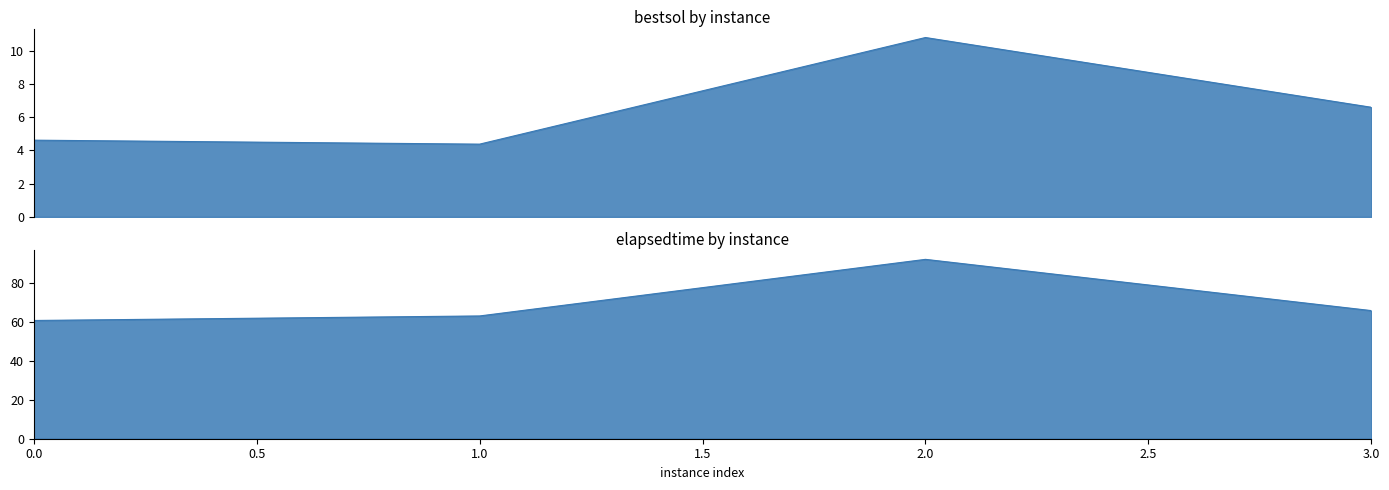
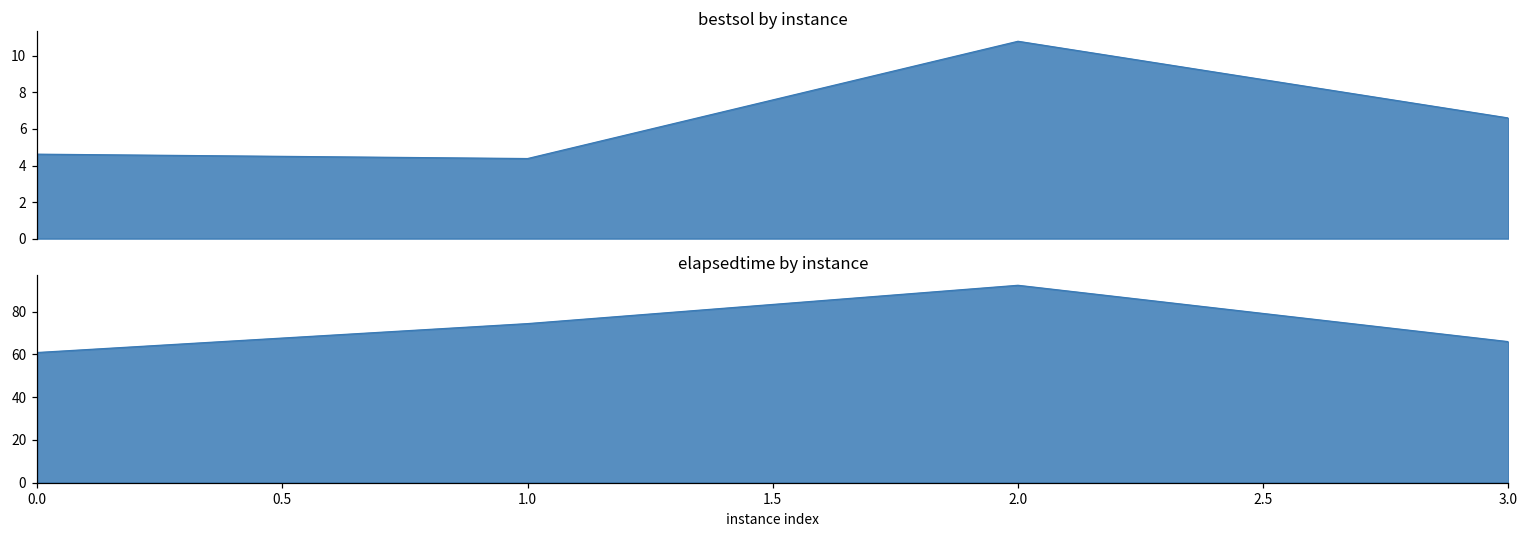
elapsedtime by instance, 1.0: 63 -> 74
